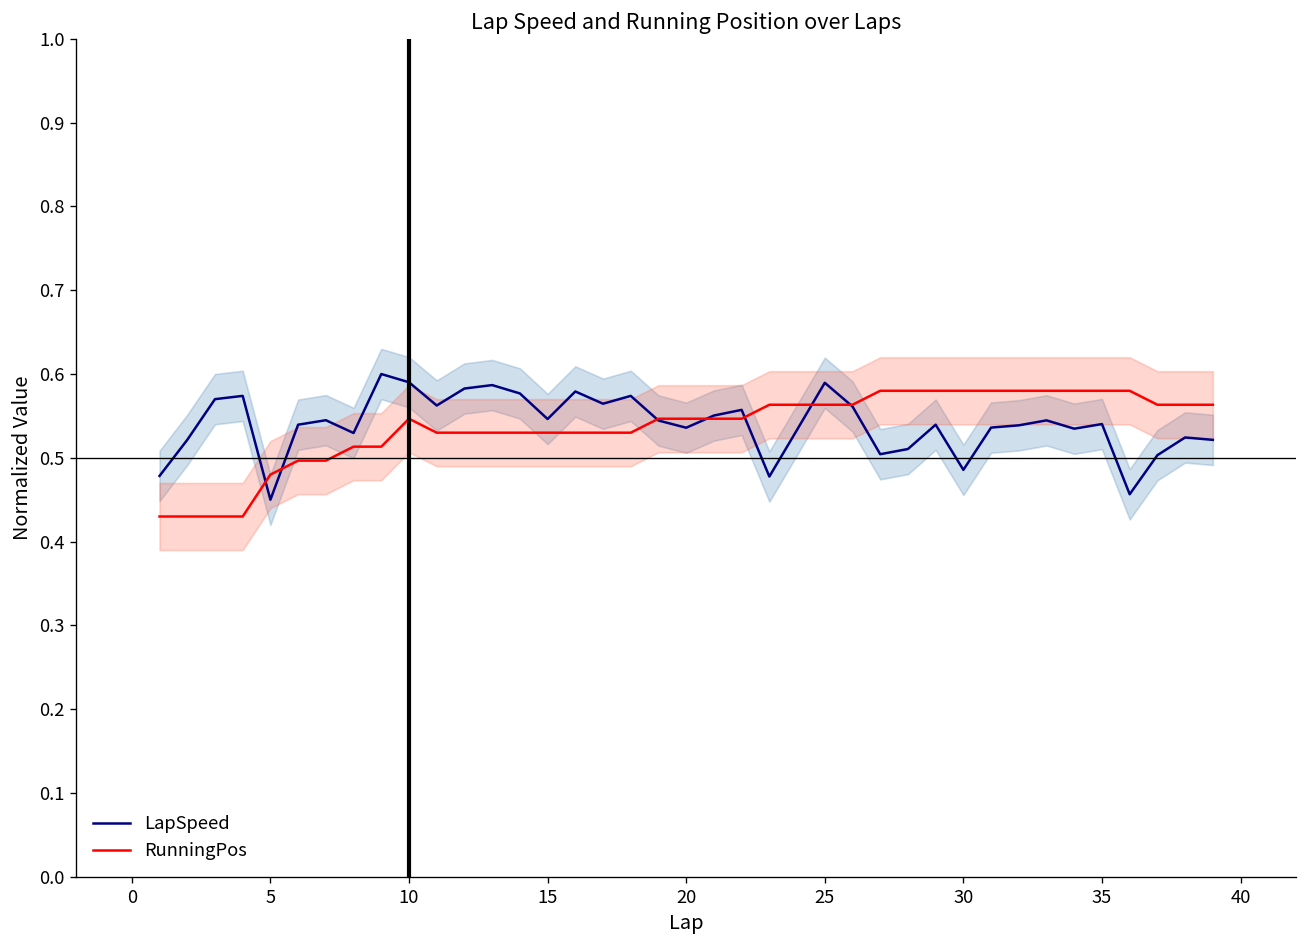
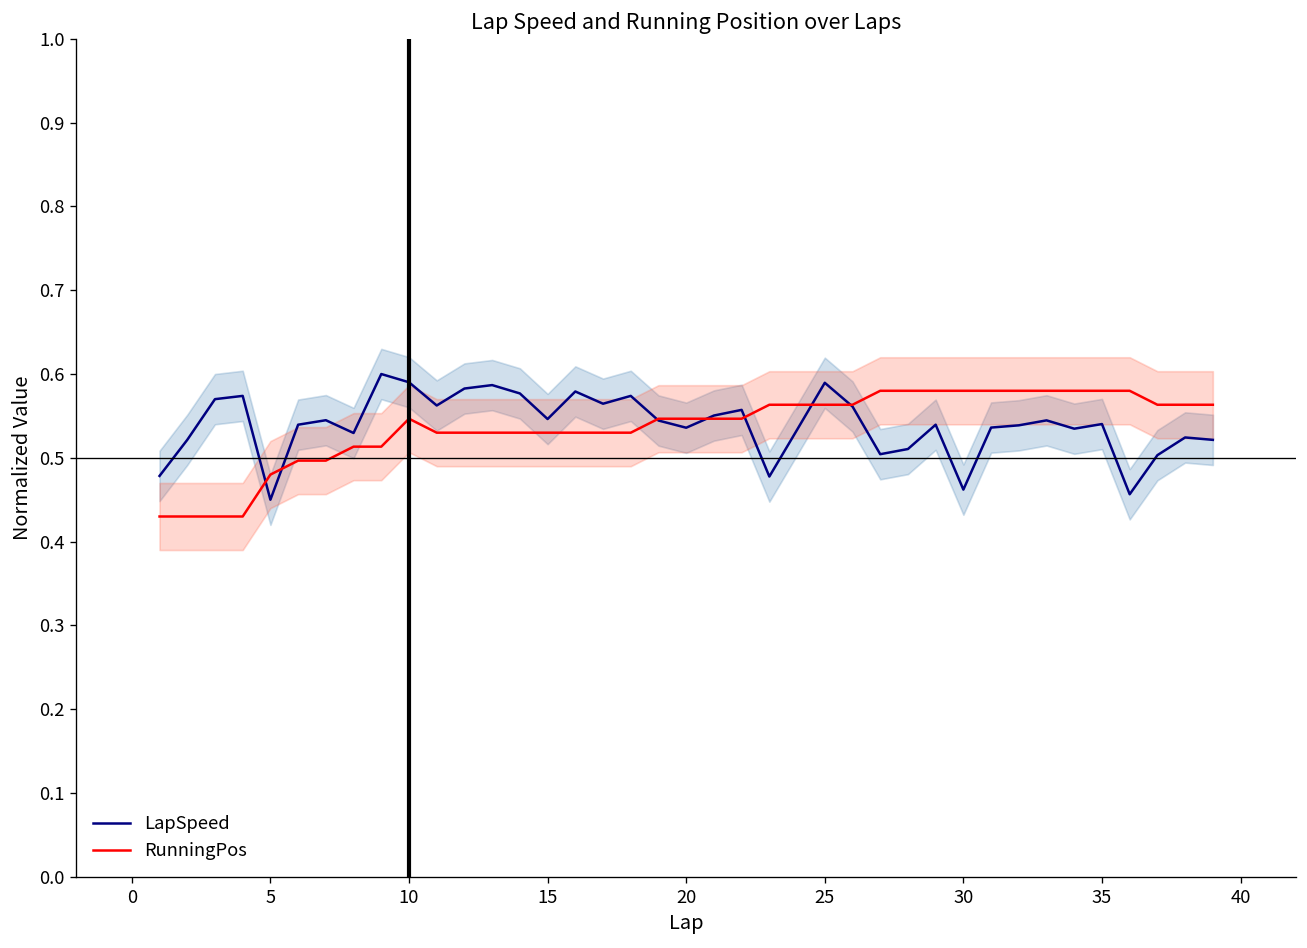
LapSpeed, 30: 0.49 -> 0.46
